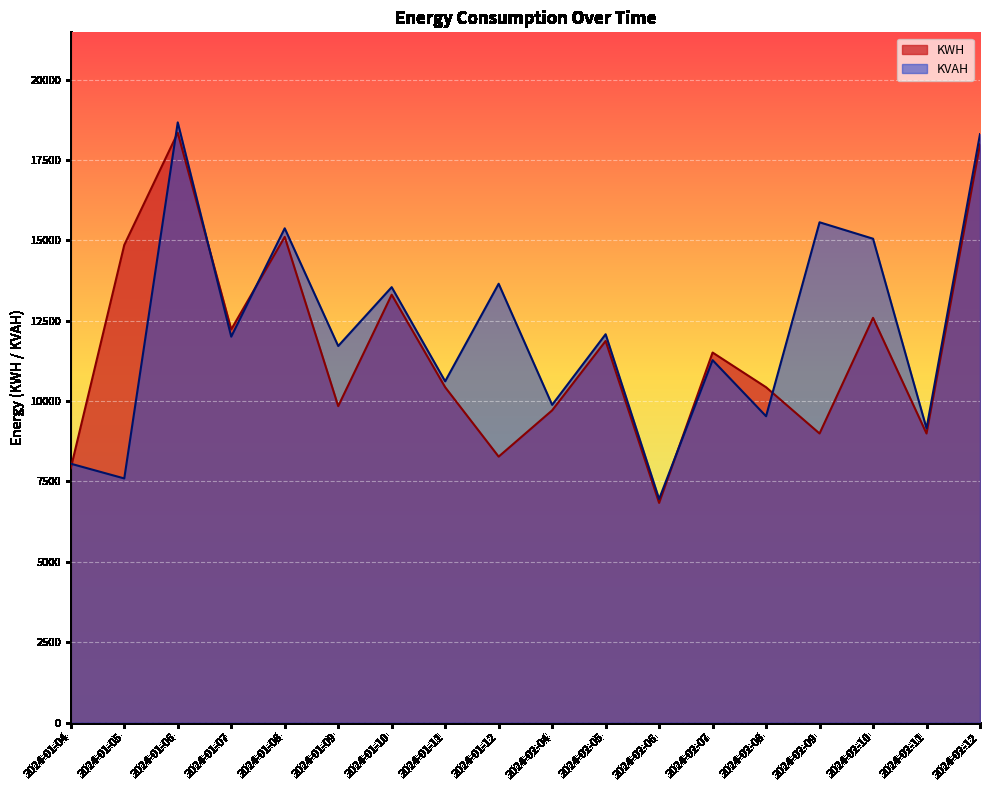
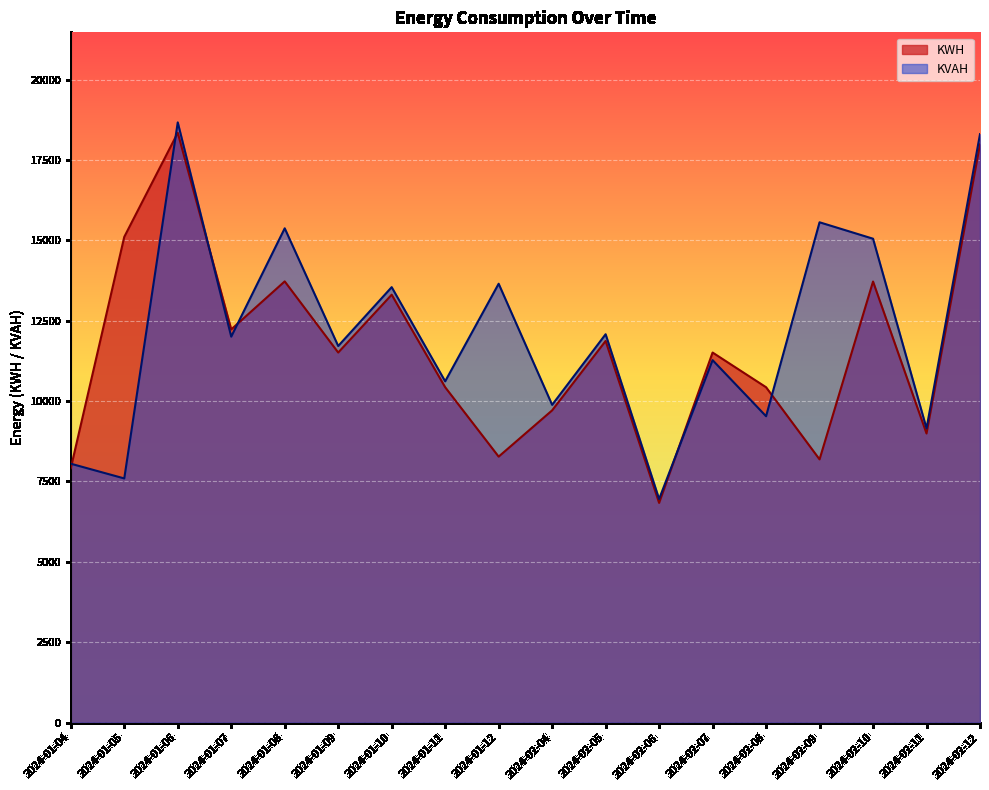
KWH, 2024-01-05: 14900 -> 15100
KWH, 2024-01-08: 15100 -> 13700
KWH, 2024-01-09: 9800 -> 11500
KWH, 2024-02-09: 9000 -> 8200
KWH, 2024-02-10: 12600 -> 13700
